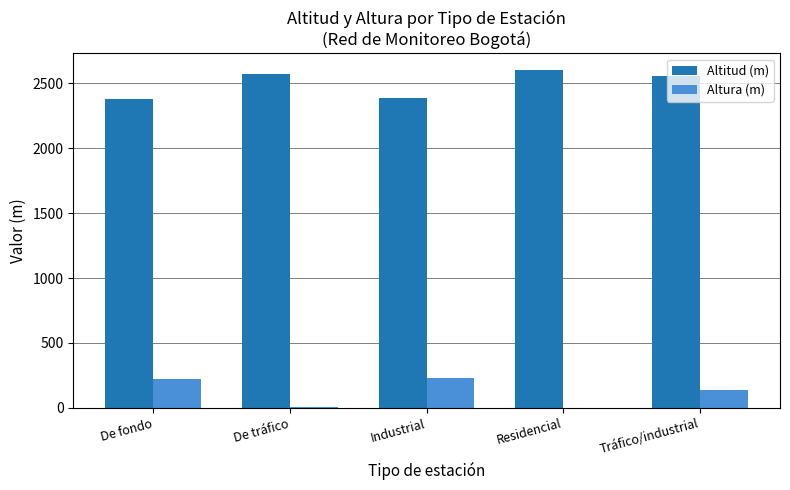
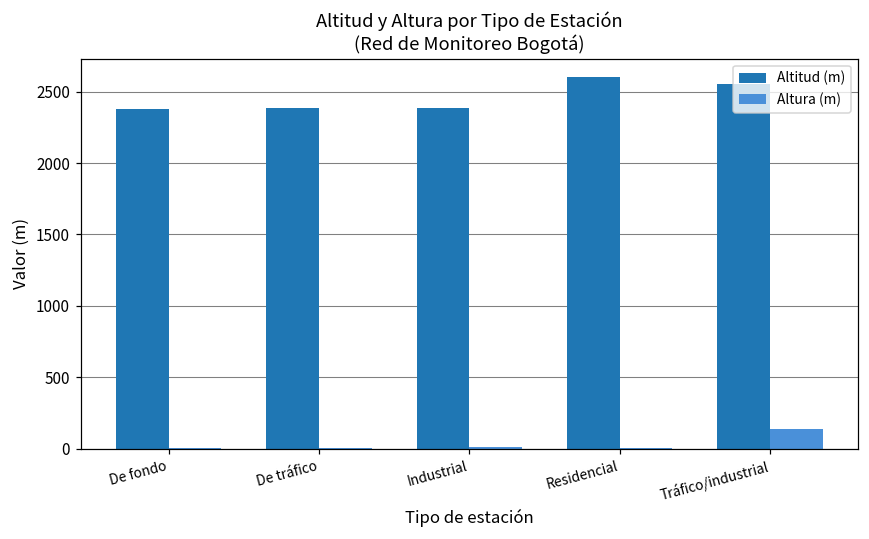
Altura (m), De fondo: 220 -> 0
Altitud (m), De tráfico: 2570 -> 2390
Altura (m), Industrial: 230 -> 10
